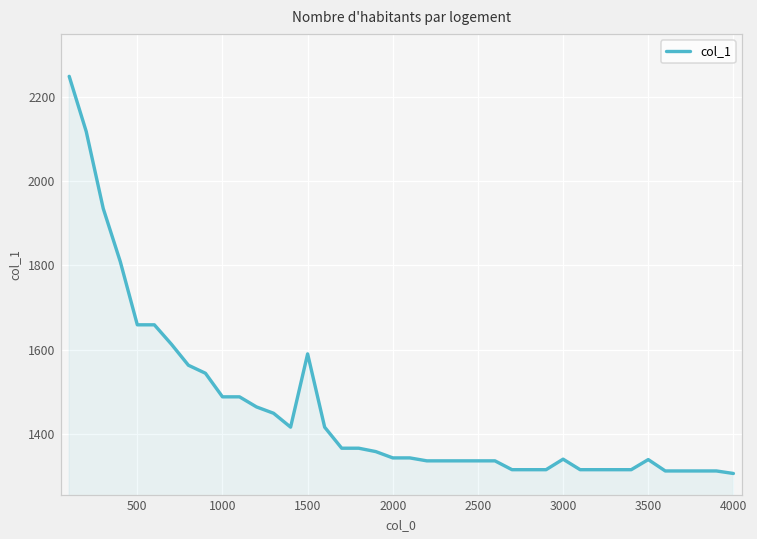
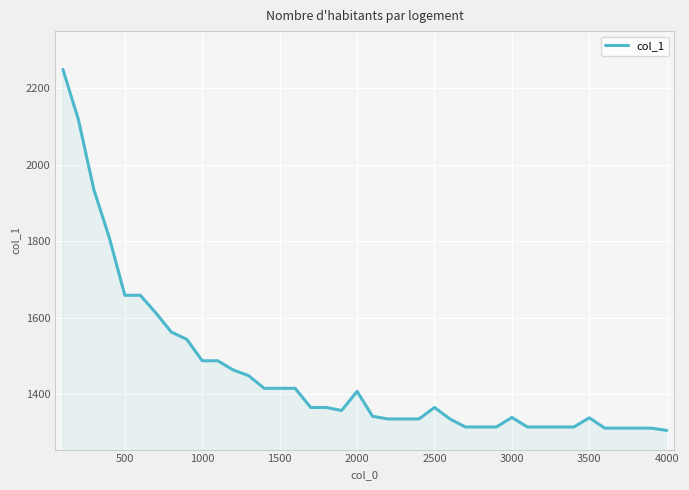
1500: 1590 -> 1420
2000: 1340 -> 1410
2500: 1340 -> 1370
